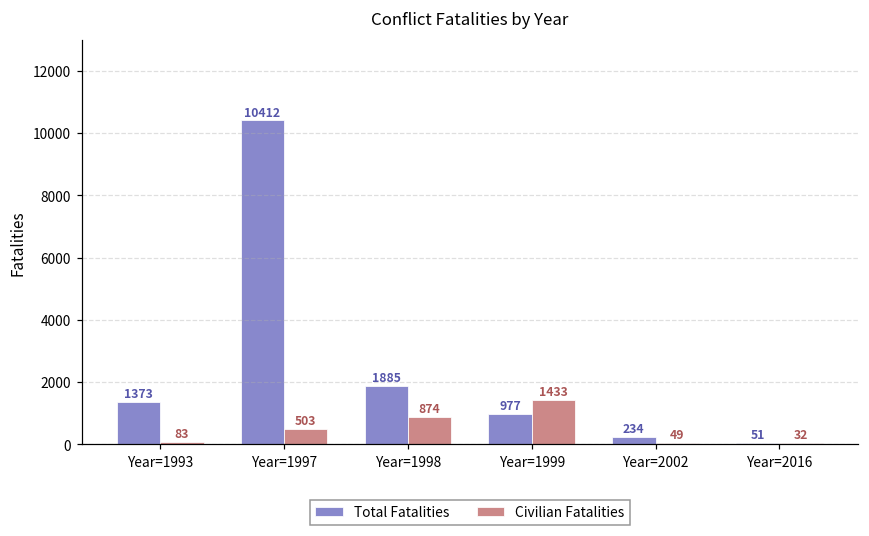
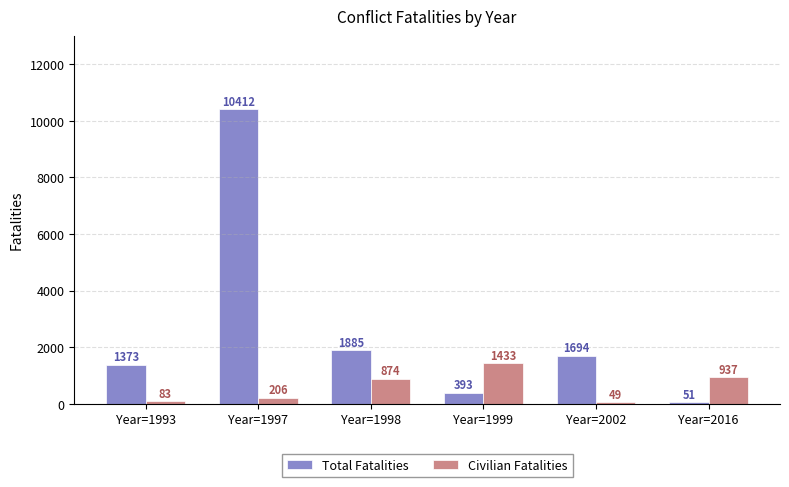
Civilian Fatalities, Year=1997: 503 -> 206
Total Fatalities, Year=1999: 977 -> 393
Total Fatalities, Year=2002: 234 -> 1694
Civilian Fatalities, Year=2016: 32 -> 937
